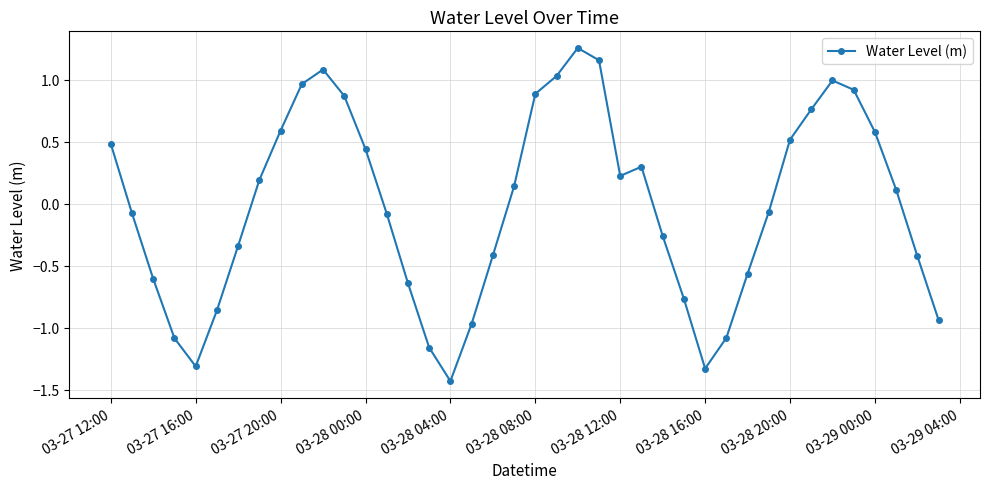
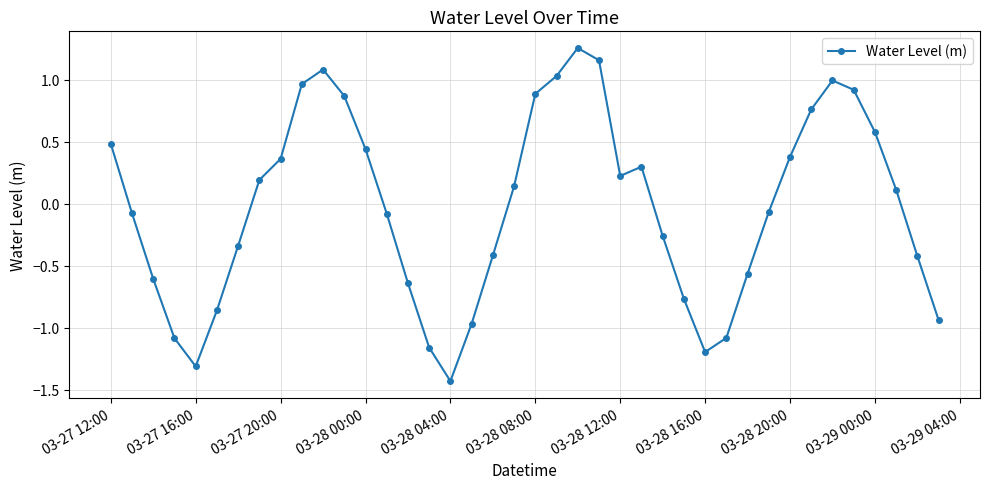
03-27 20:00: 0.59 -> 0.36
03-28 16:00: -1.33 -> -1.20
03-28 20:00: 0.52 -> 0.38
